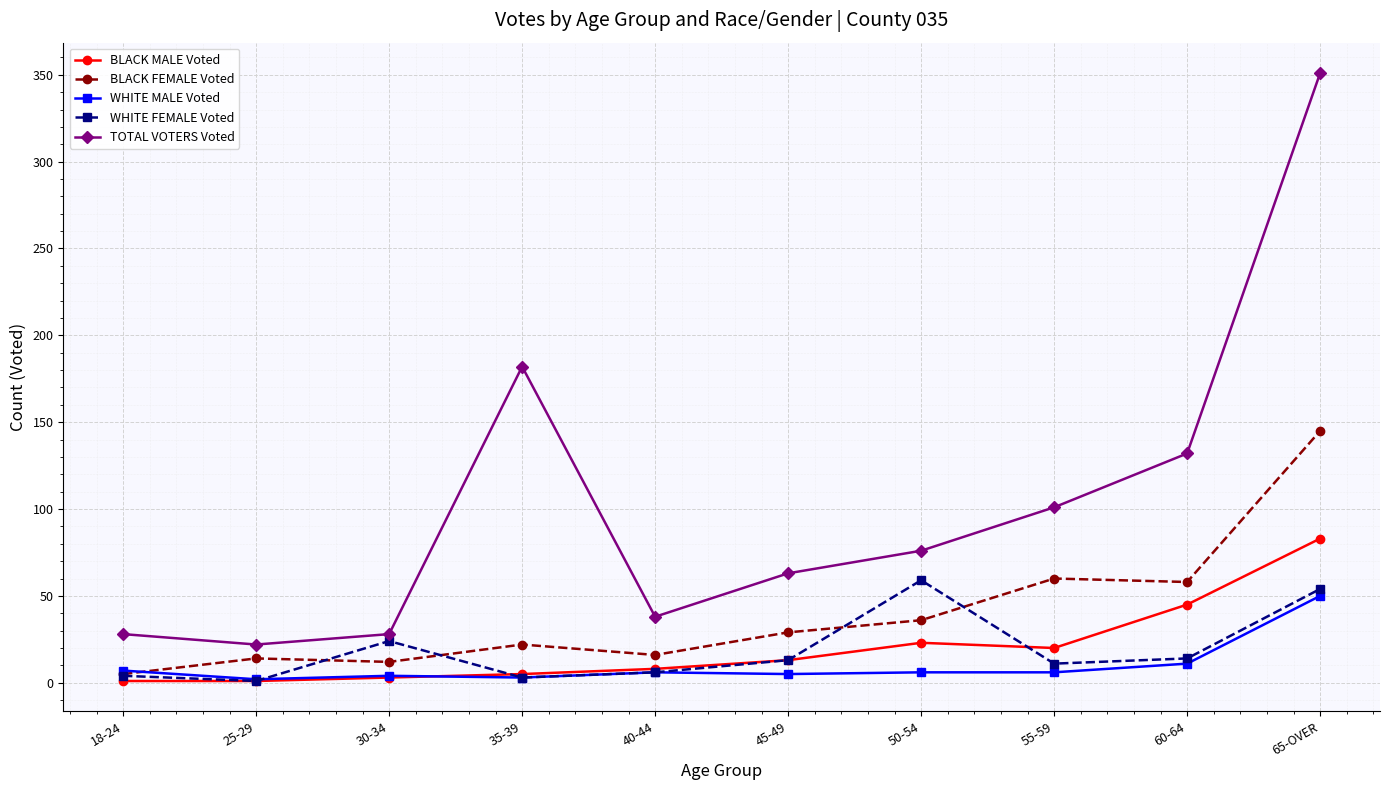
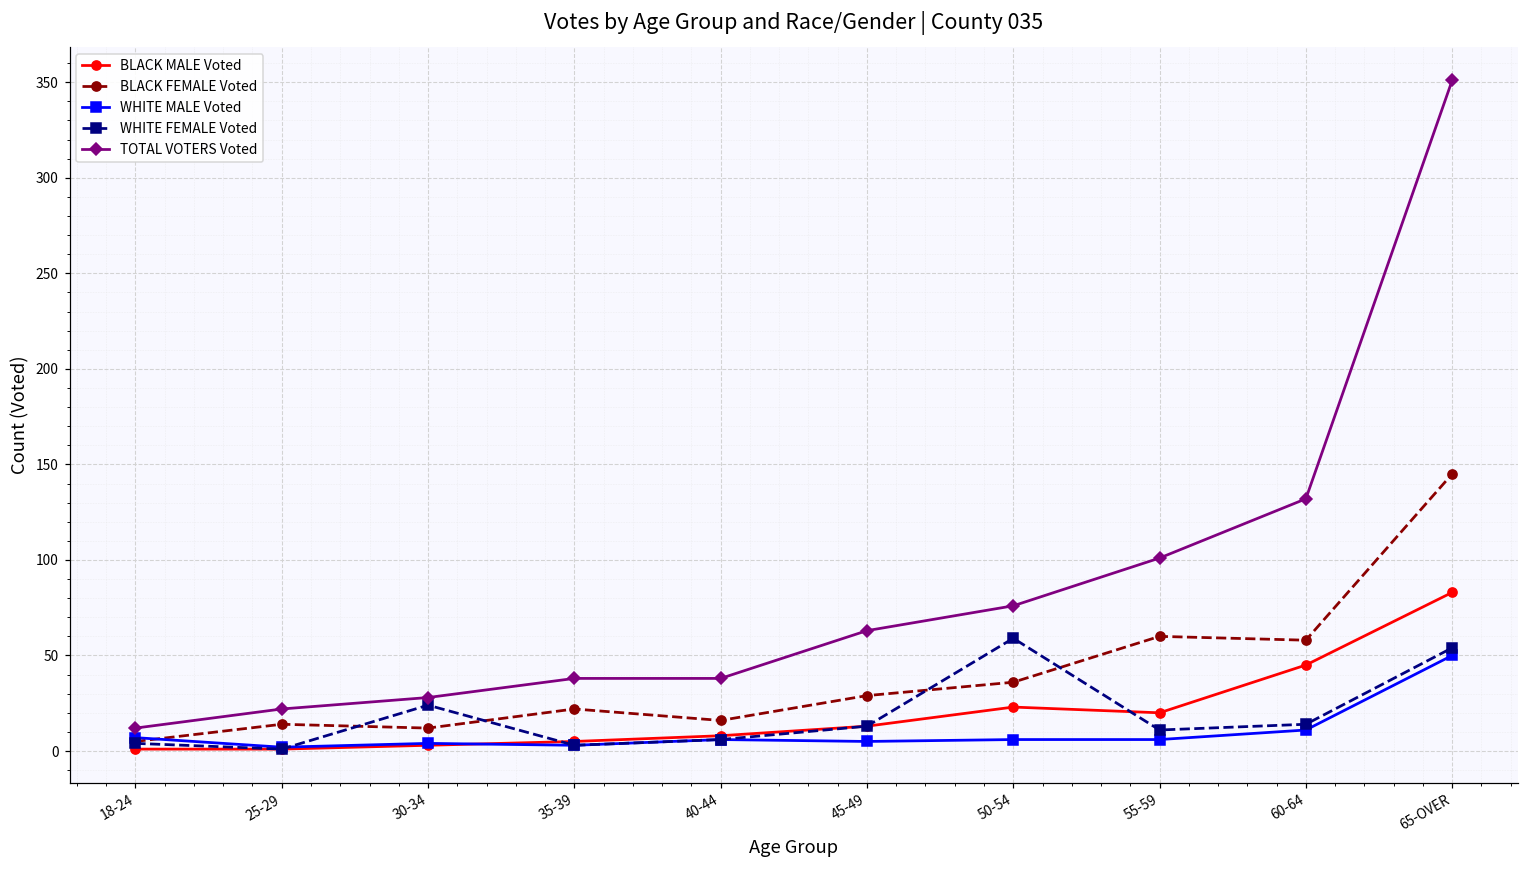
TOTAL VOTERS Voted, 18-24: 28 -> 12
TOTAL VOTERS Voted, 35-39: 182 -> 38
